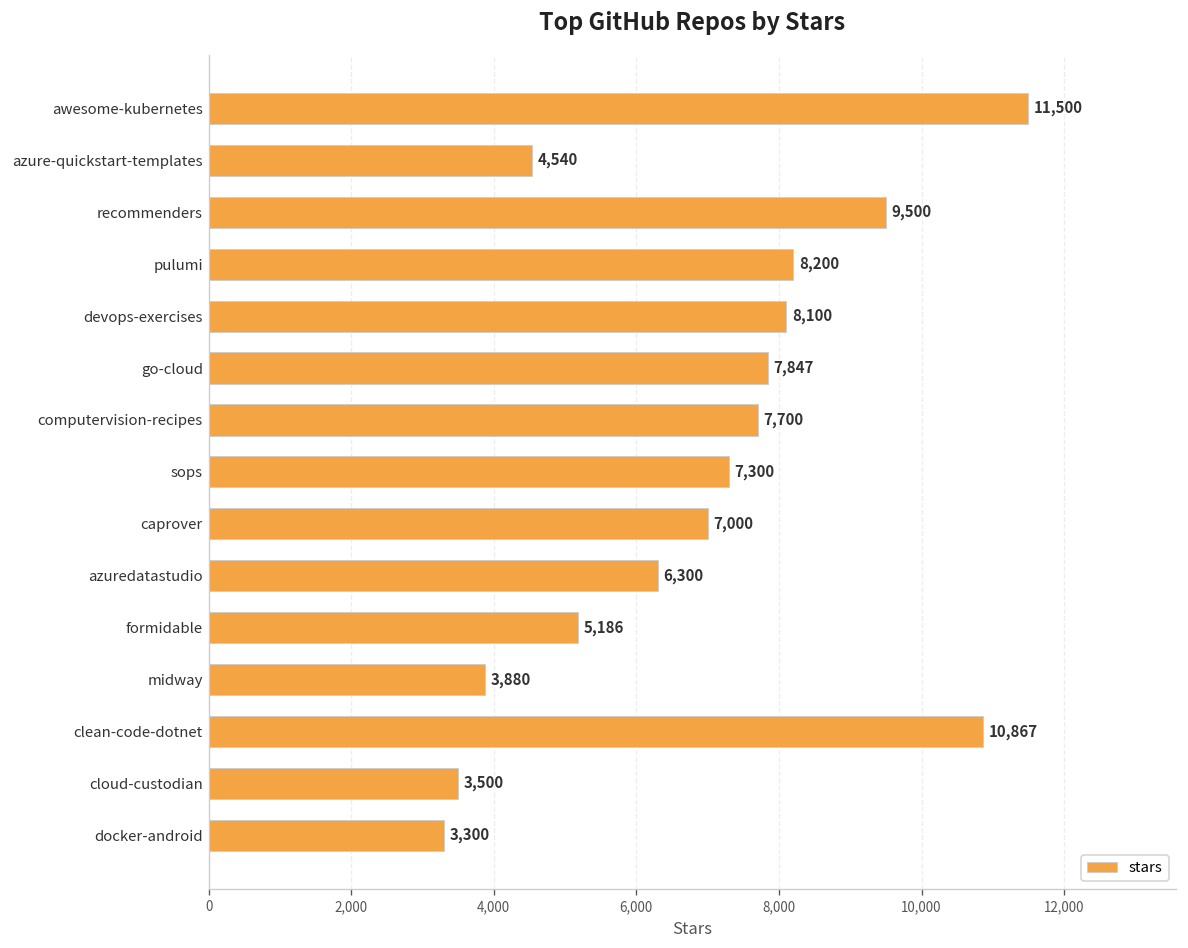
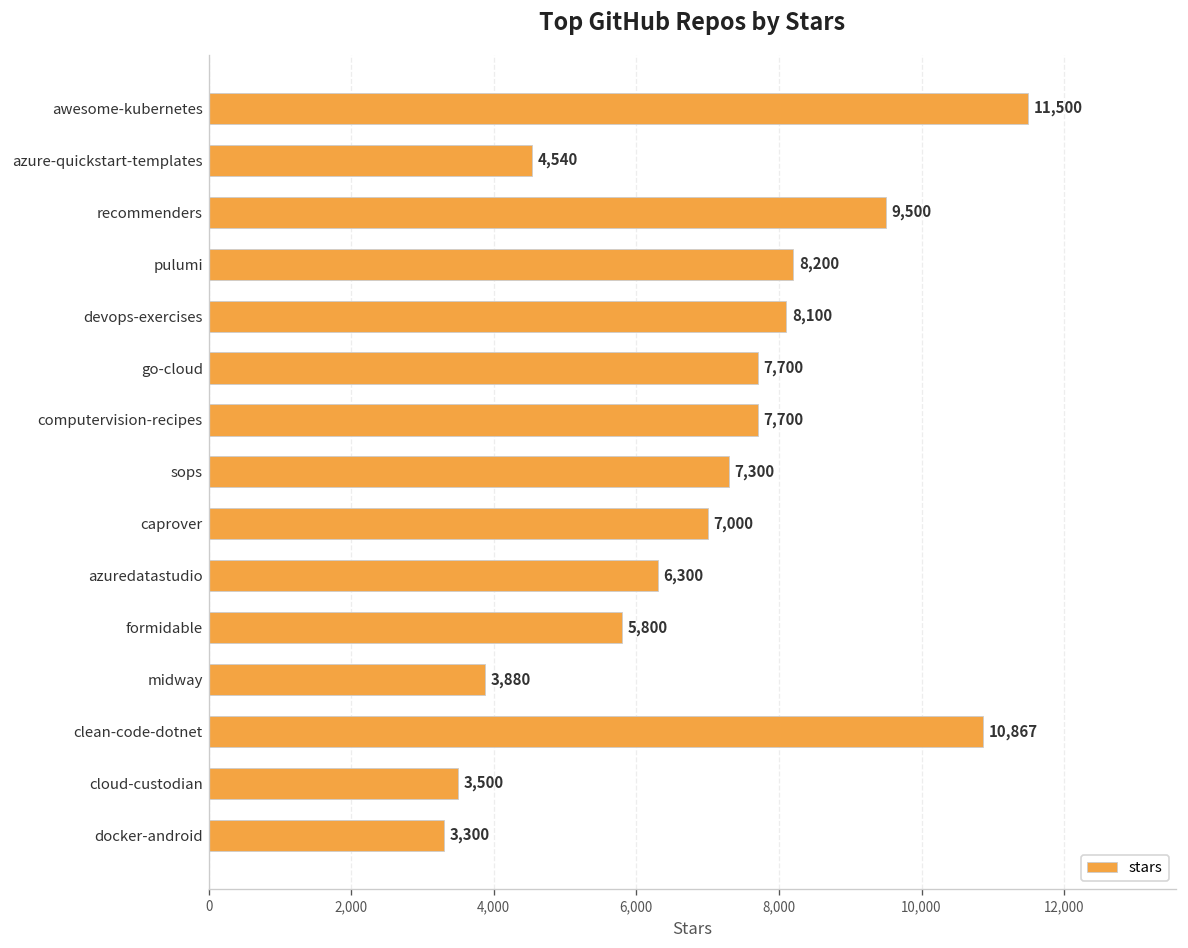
go-cloud: 7,847 -> 7,700
formidable: 5,186 -> 5,800
